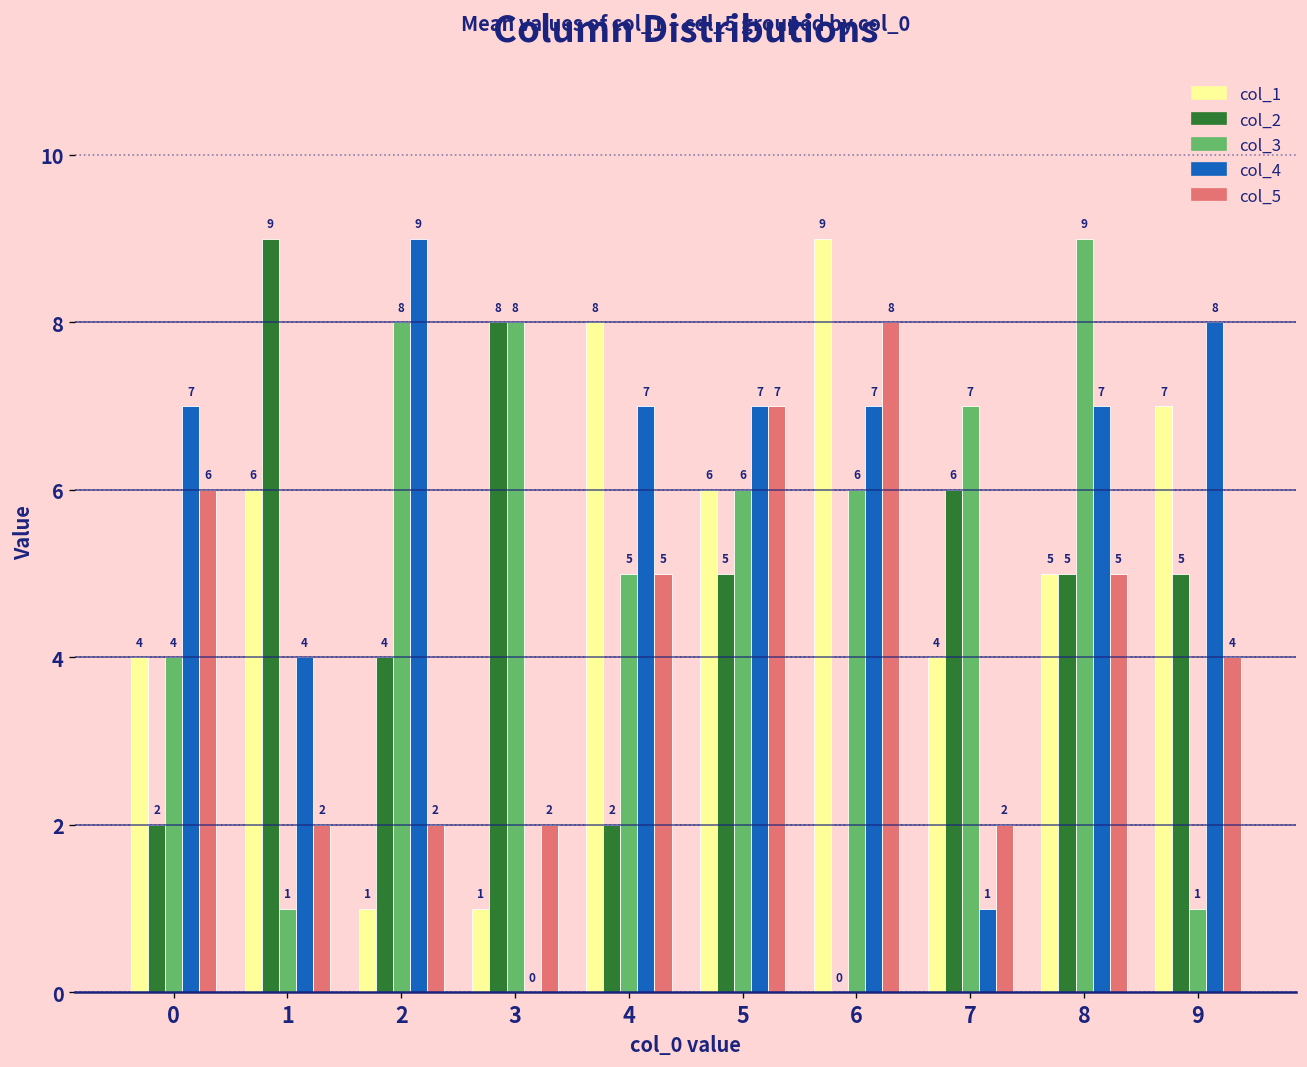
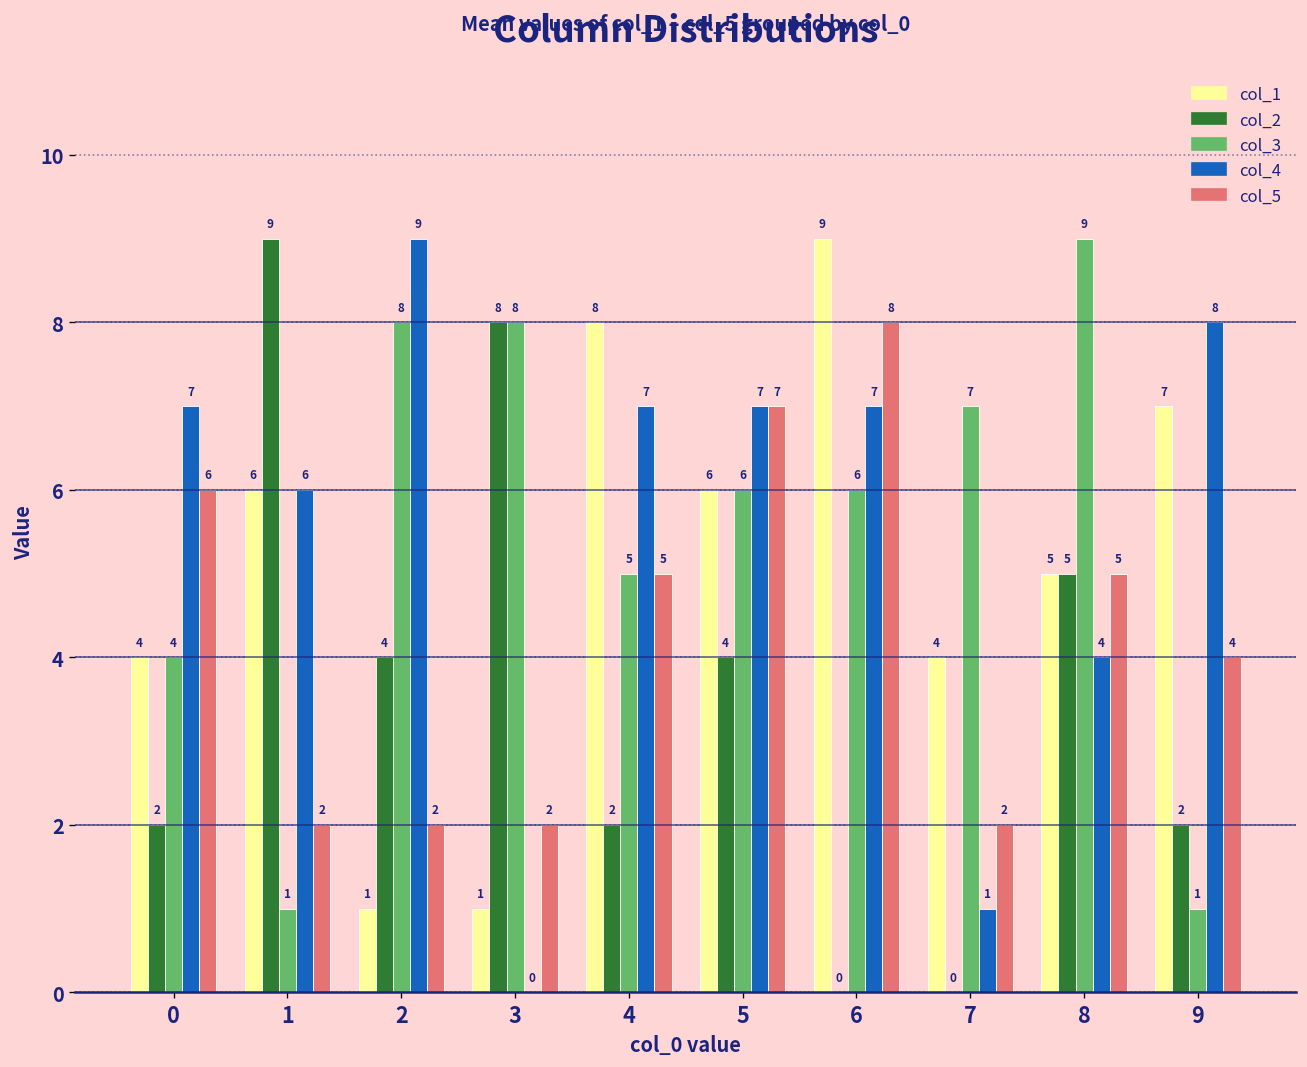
col_4, 1: 4 -> 6
col_2, 5: 5 -> 4
col_2, 7: 6 -> 0
col_4, 8: 7 -> 4
col_2, 9: 5 -> 2
